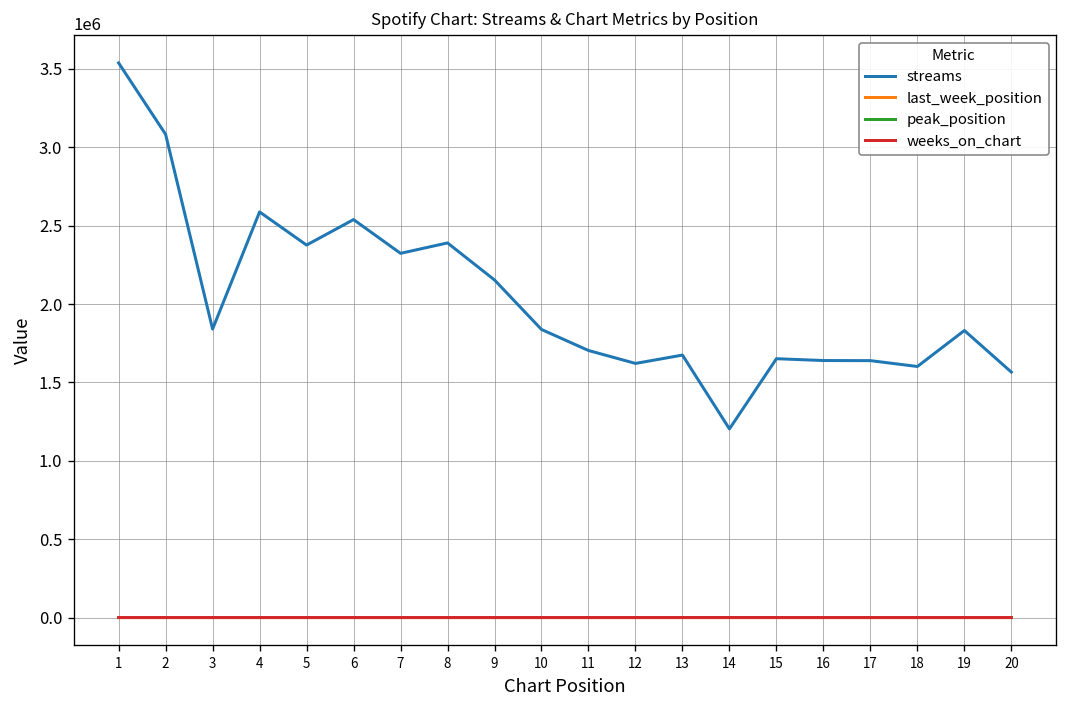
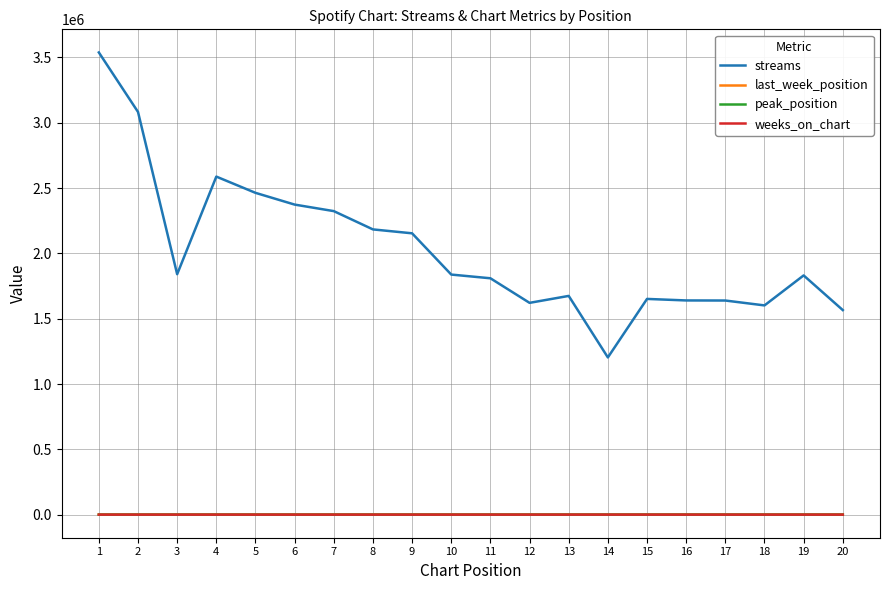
streams, 5: 2380000 -> 2460000
streams, 6: 2540000 -> 2370000
streams, 8: 2390000 -> 2180000
streams, 11: 1700000 -> 1810000
